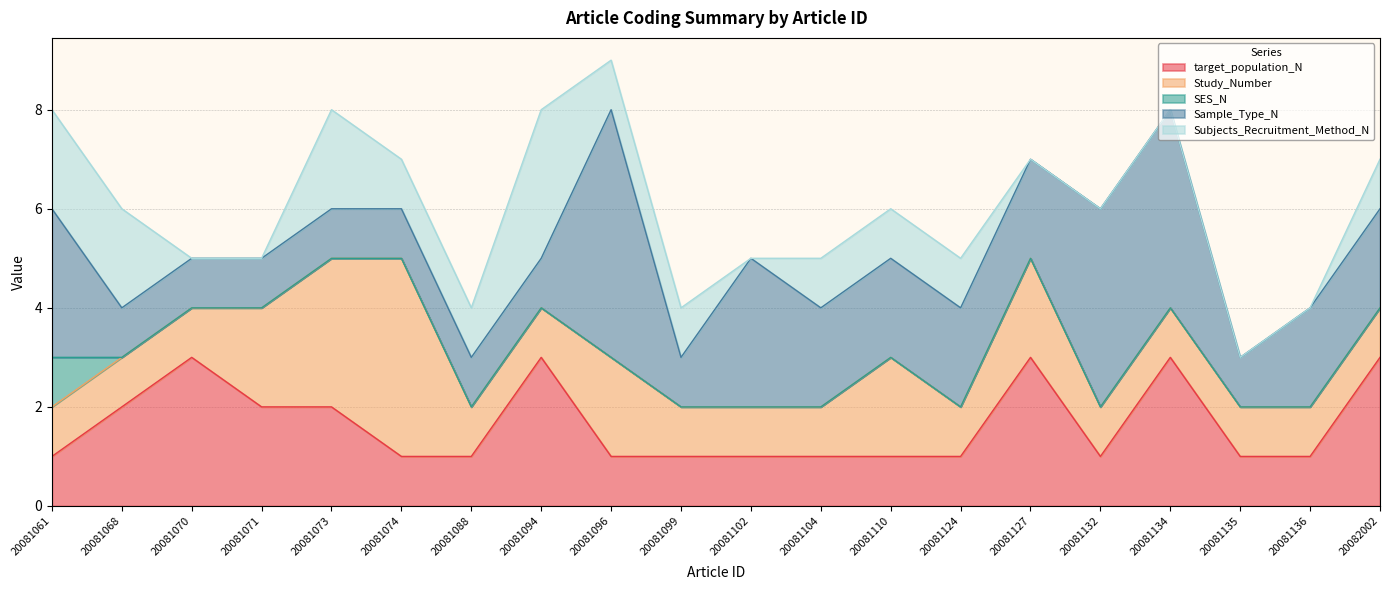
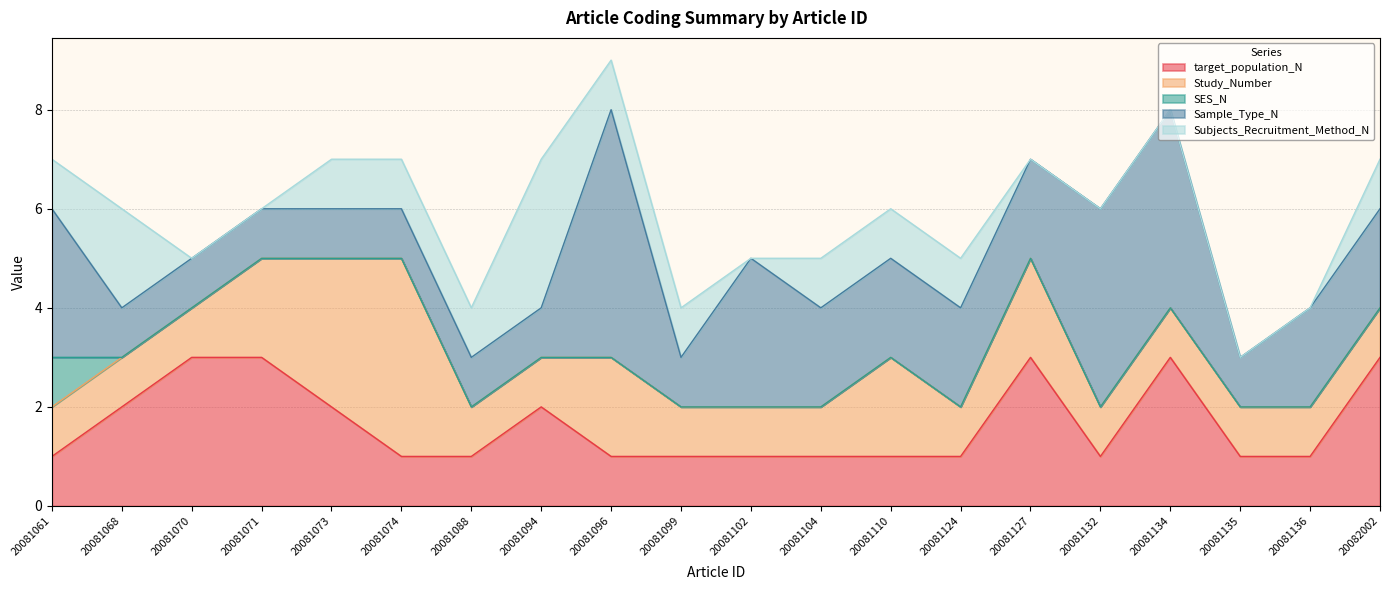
Subjects_Recruitment_Method_N, 20081061: 2 -> 1
target_population_N, 20081071: 2 -> 3
Subjects_Recruitment_Method_N, 20081073: 2 -> 1
target_population_N, 20081094: 3 -> 2
